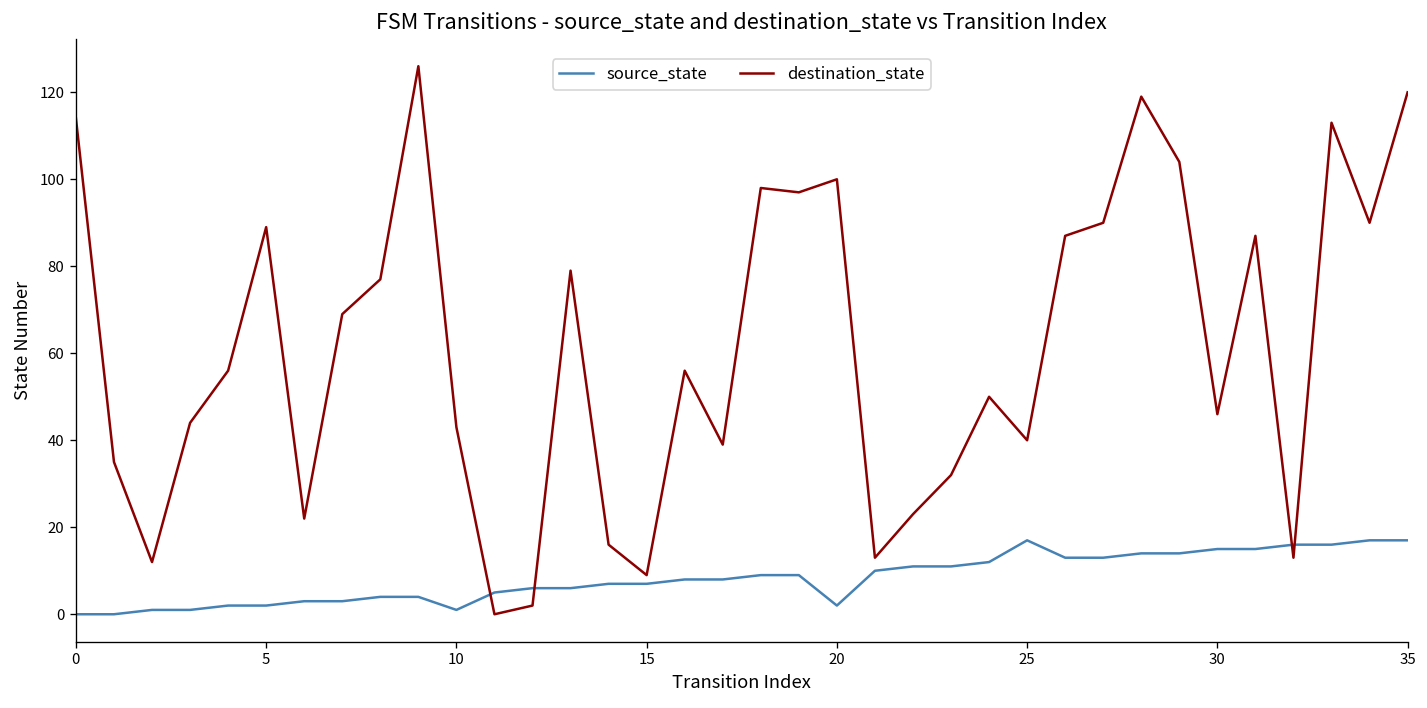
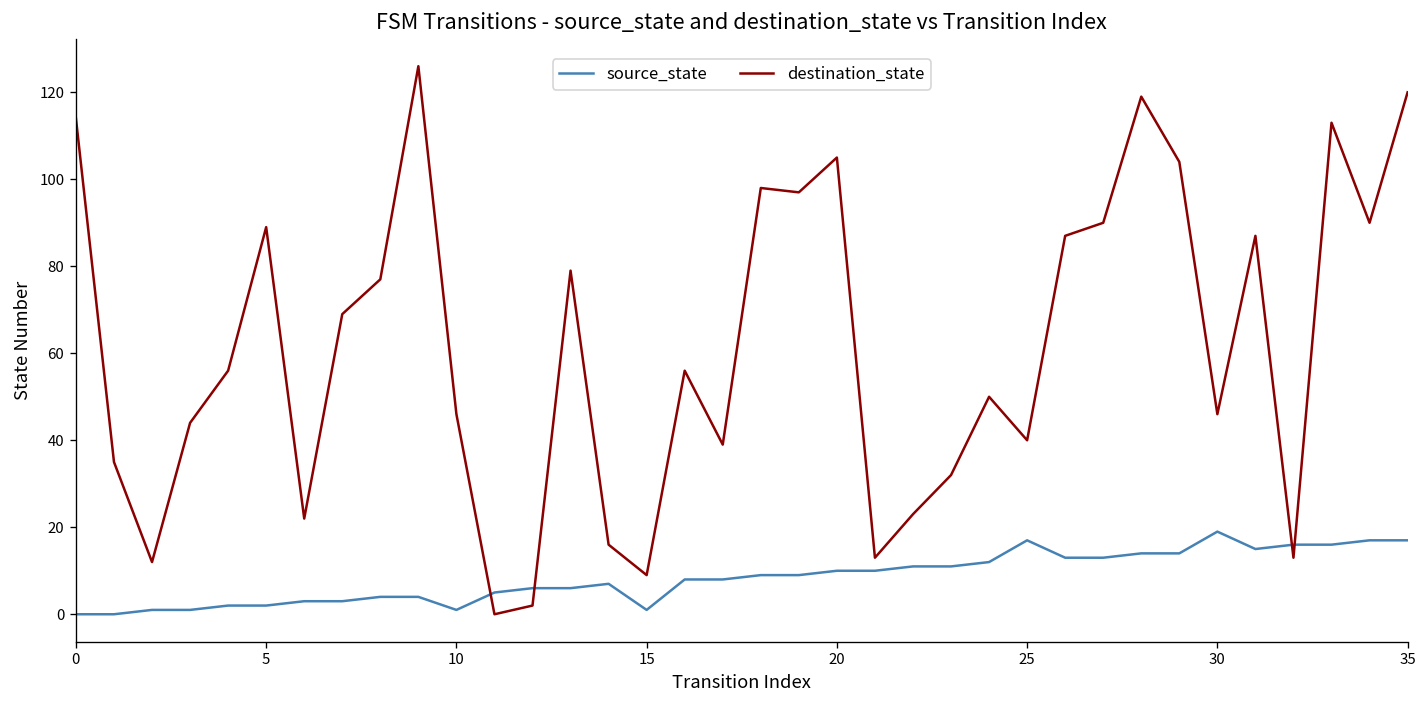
destination_state, 10: 43 -> 46
source_state, 15: 7 -> 1
source_state, 20: 2 -> 10
destination_state, 20: 100 -> 105
source_state, 30: 15 -> 19
